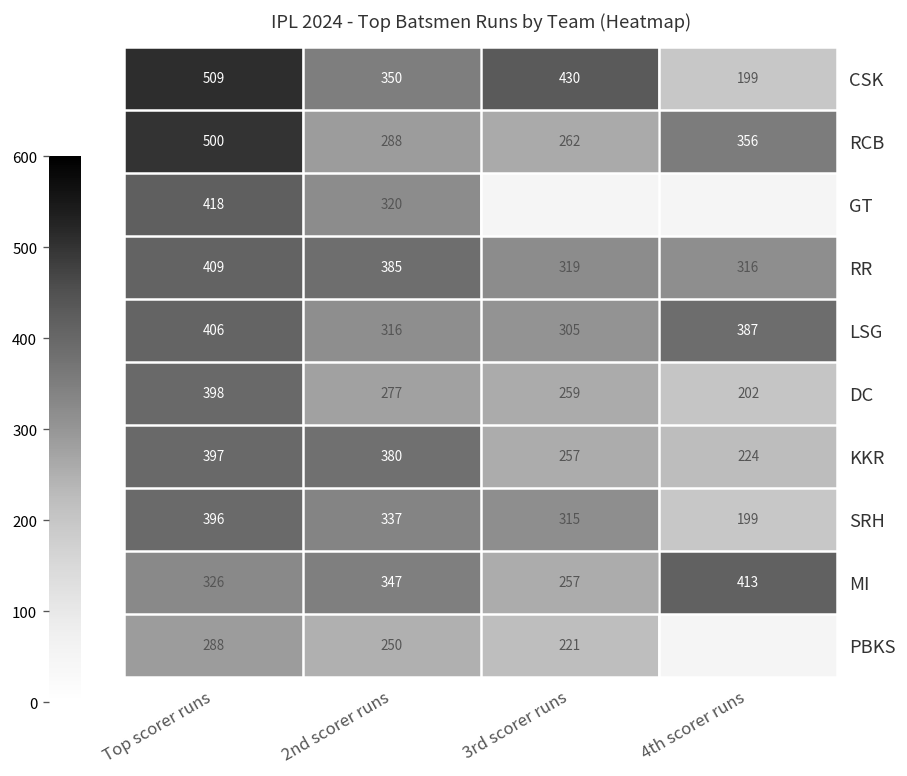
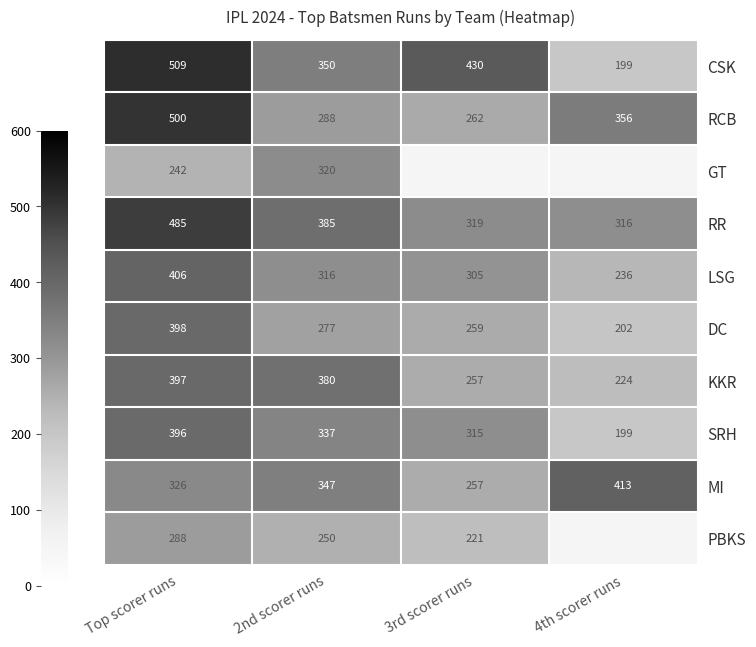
GT, Top scorer runs: 418 -> 242
RR, Top scorer runs: 409 -> 485
LSG, 4th scorer runs: 387 -> 236
